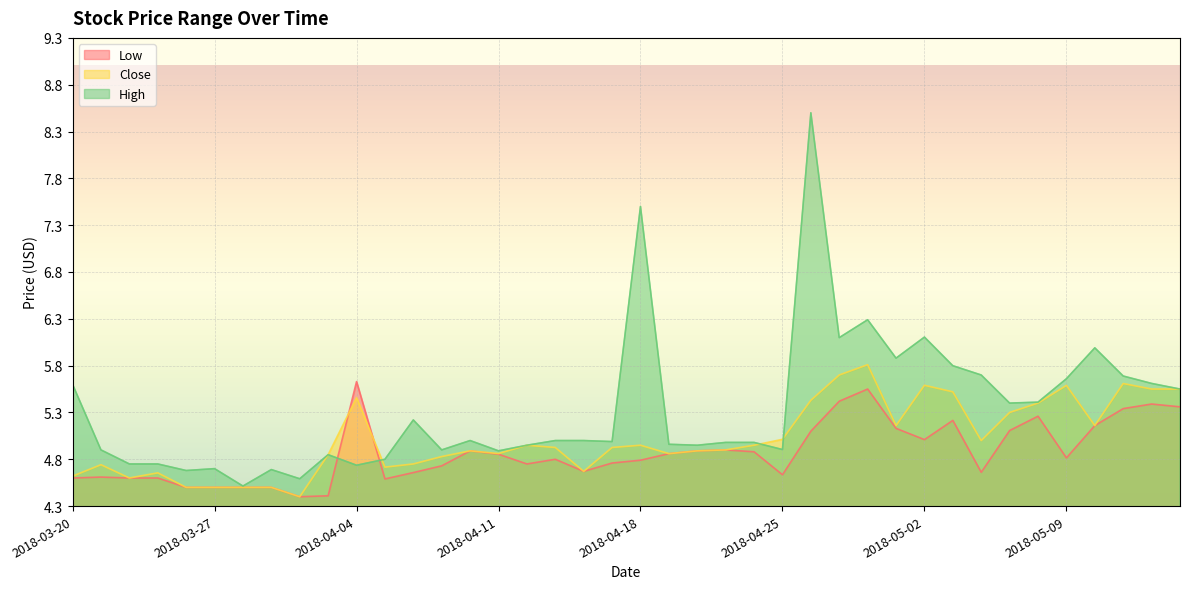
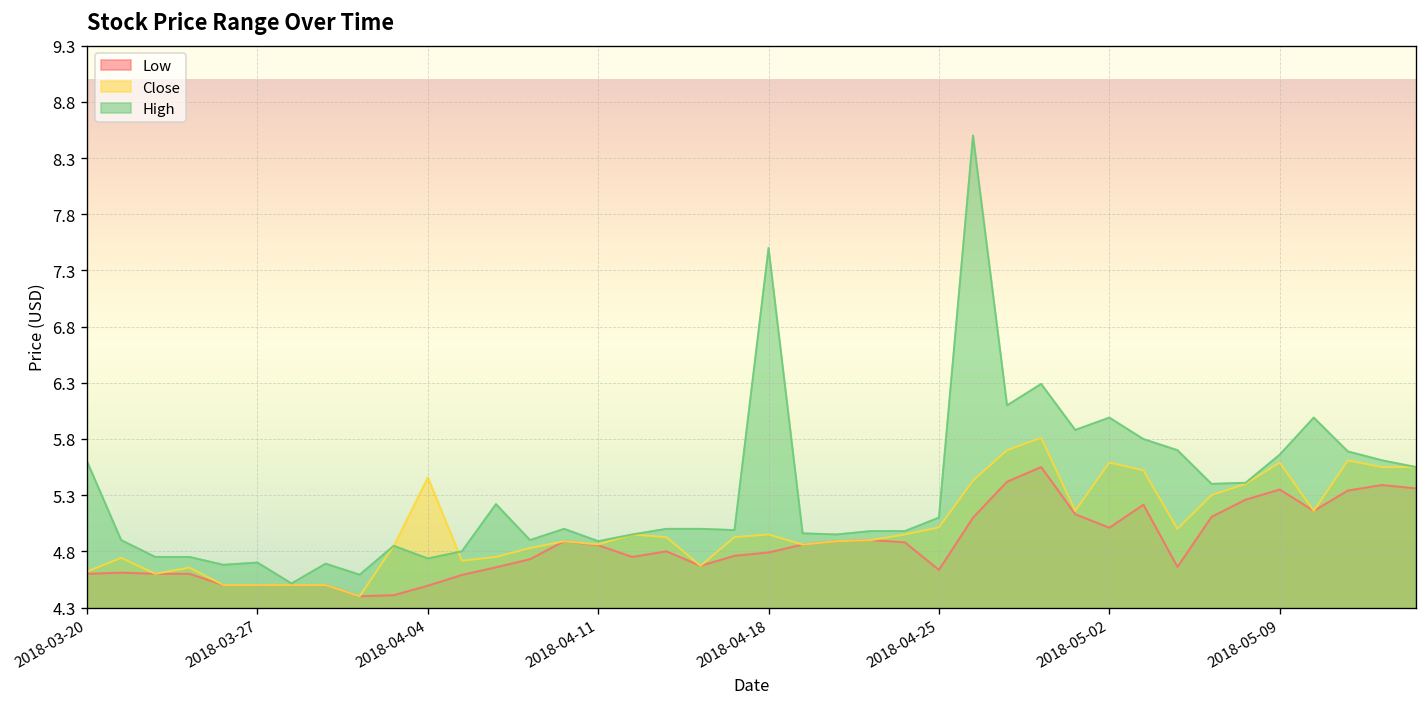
Low, 2018-04-04: 5.6 -> 4.5
High, 2018-04-25: 4.9 -> 5.1
High, 2018-05-02: 6.1 -> 6.0
Low, 2018-05-09: 4.8 -> 5.3
